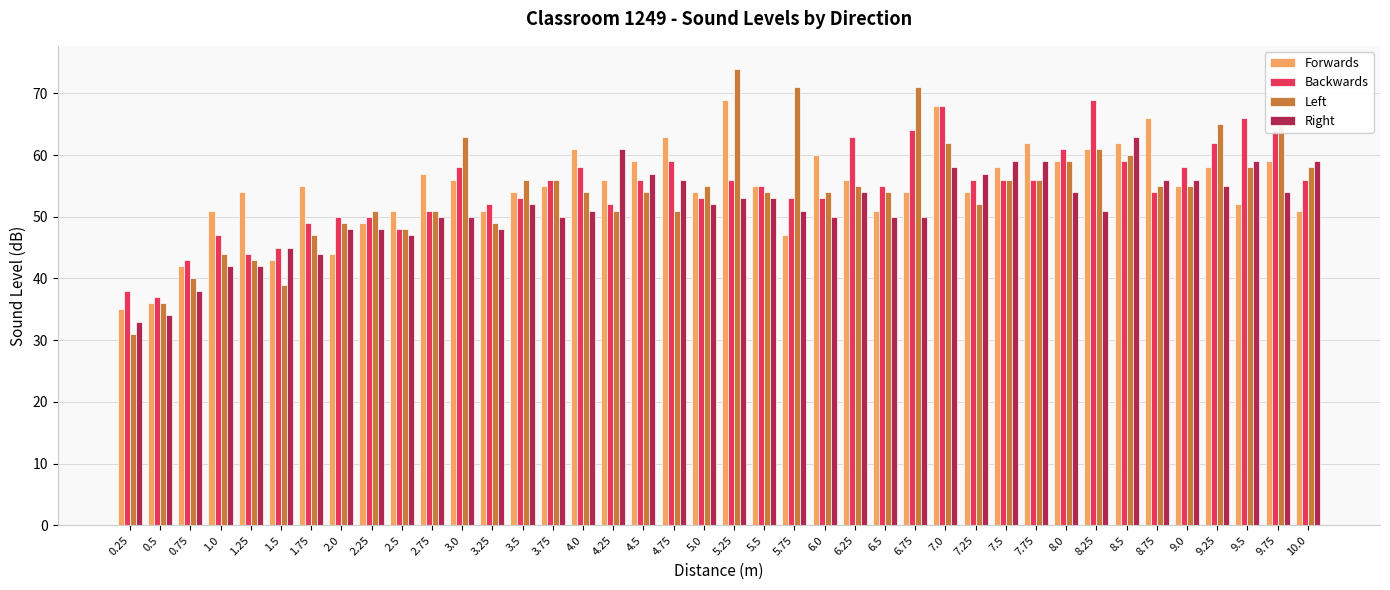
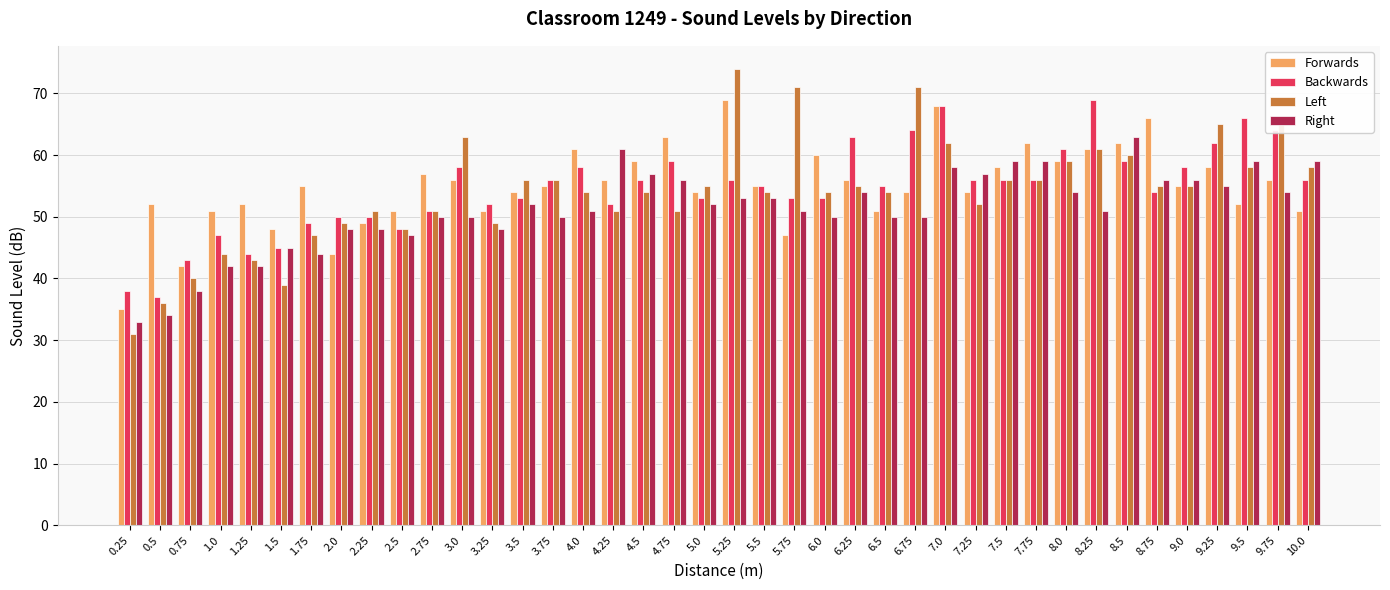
Forwards, 0.5: 36 -> 52
Forwards, 1.25: 54 -> 52
Forwards, 1.5: 43 -> 48
Forwards, 9.75: 59 -> 56
